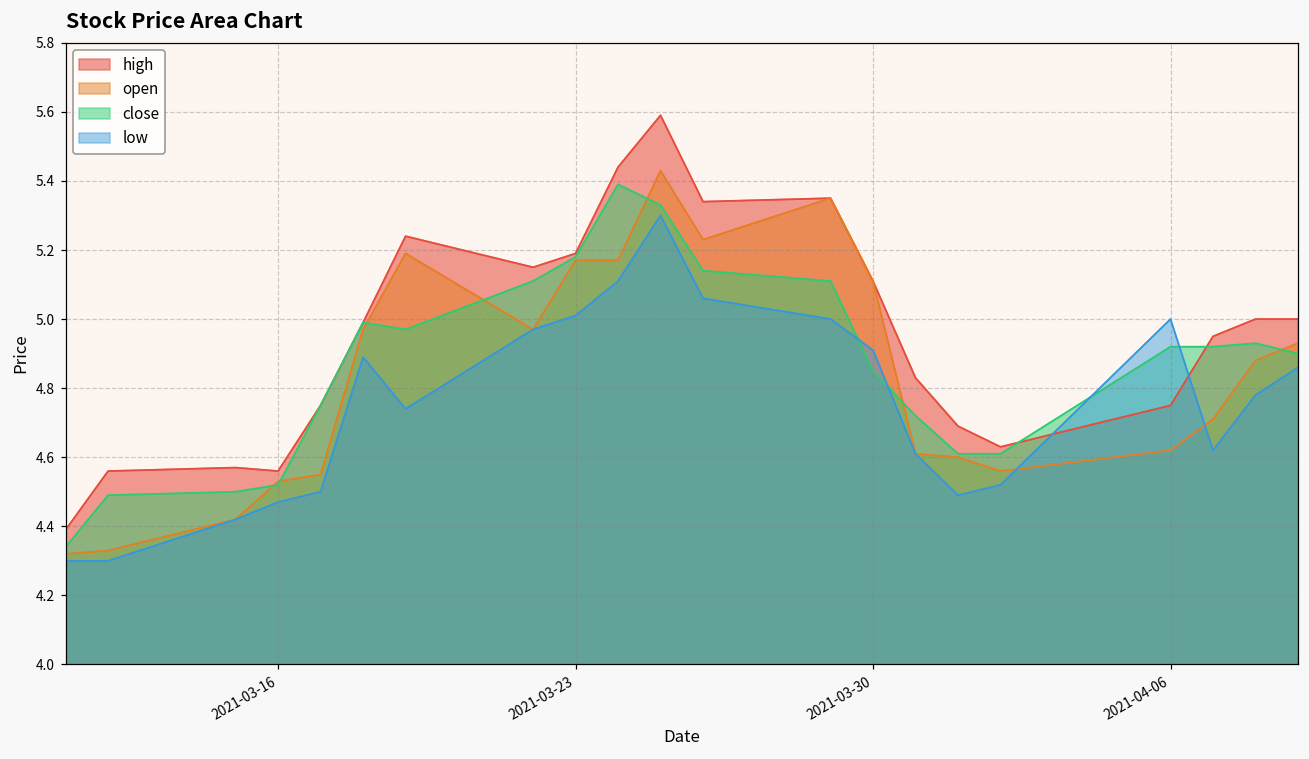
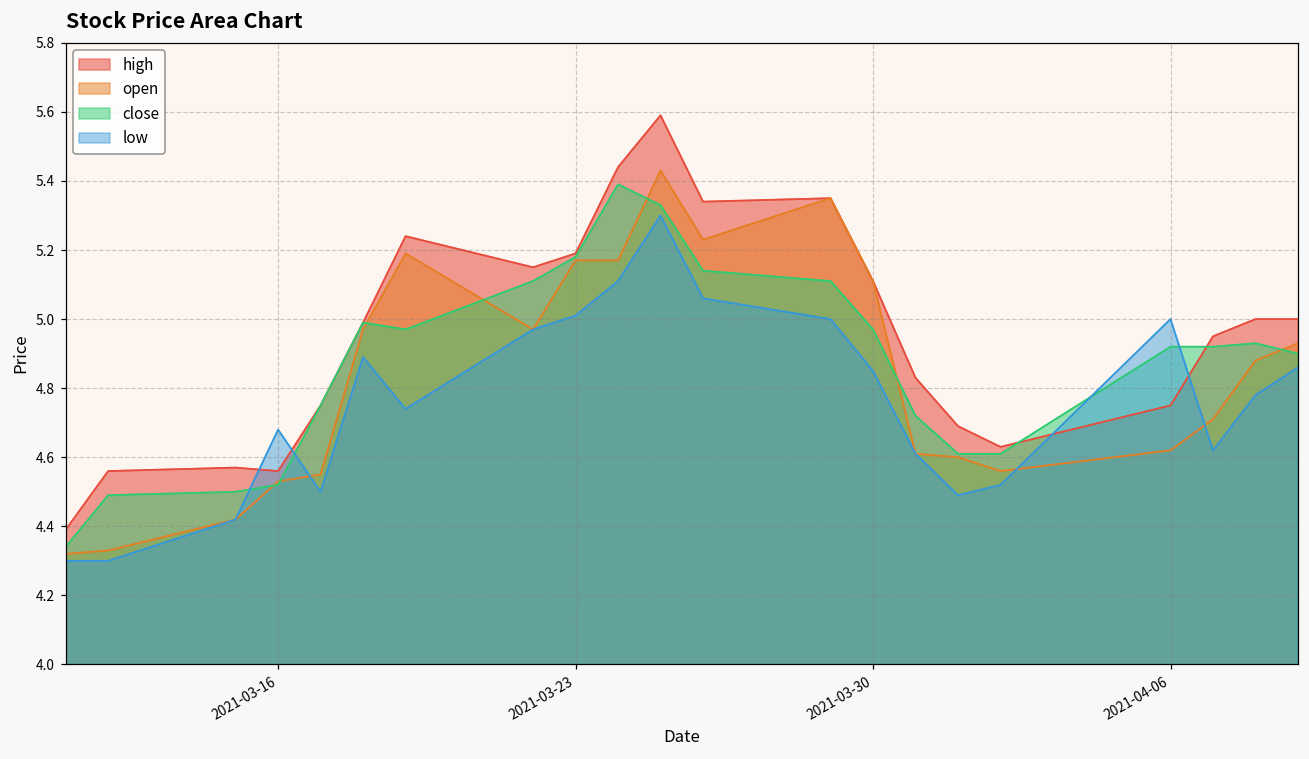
low, 2021-03-16: 4.47 -> 4.68
close, 2021-03-30: 4.85 -> 4.97
low, 2021-03-30: 4.91 -> 4.85
